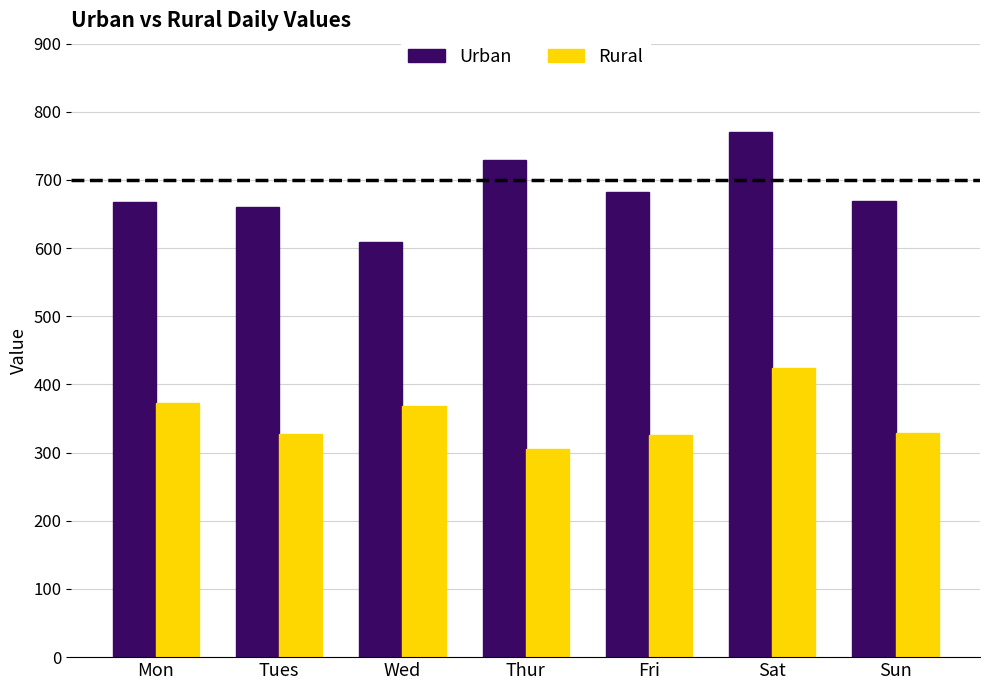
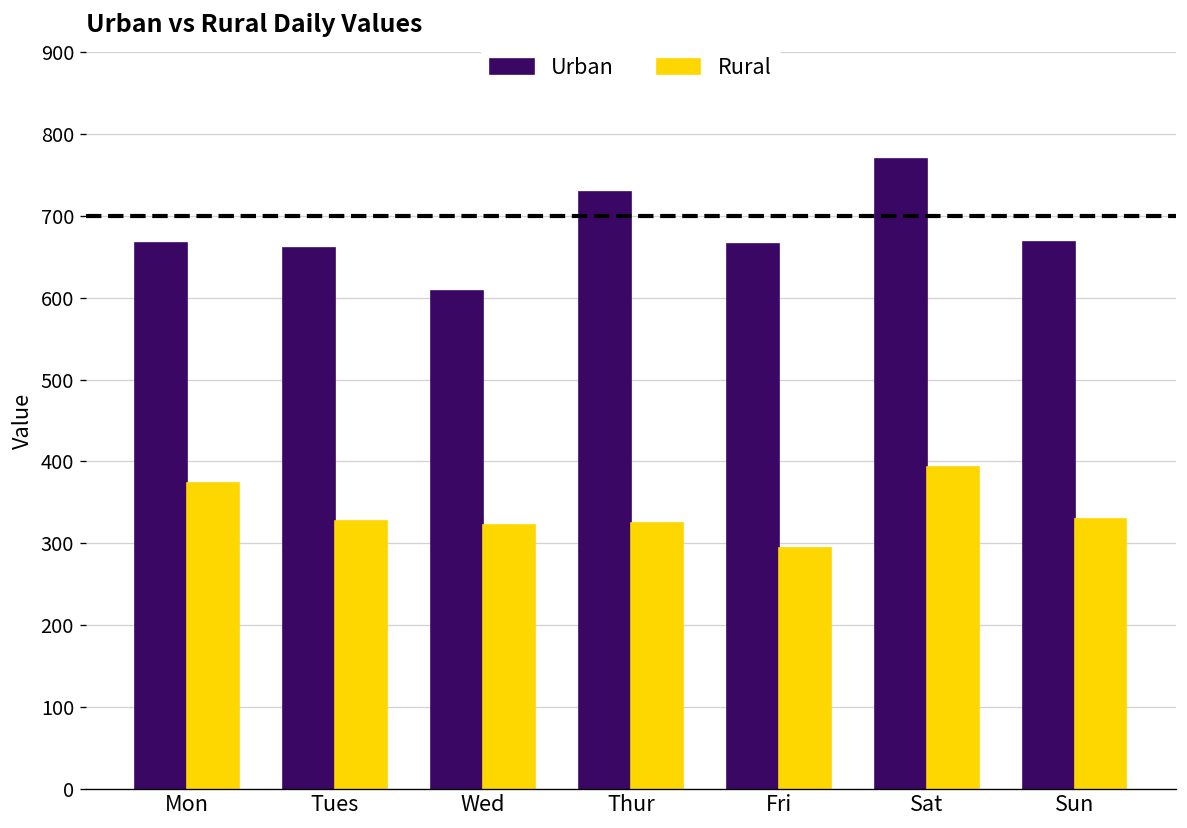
Rural, Wed: 370 -> 320
Rural, Thur: 310 -> 320
Urban, Fri: 680 -> 670
Rural, Fri: 330 -> 290
Rural, Sat: 420 -> 390
